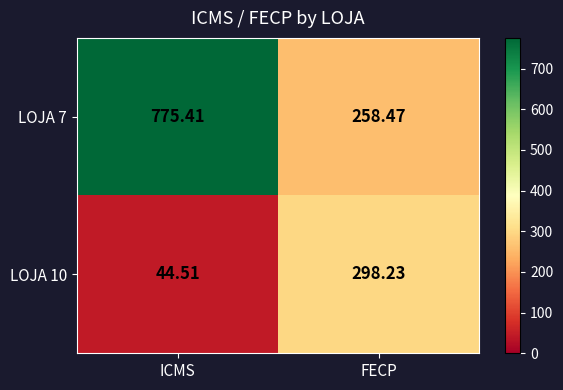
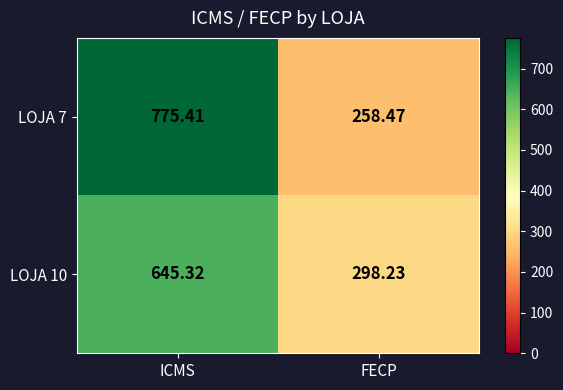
LOJA 10, ICMS: 44.51 -> 645.32
